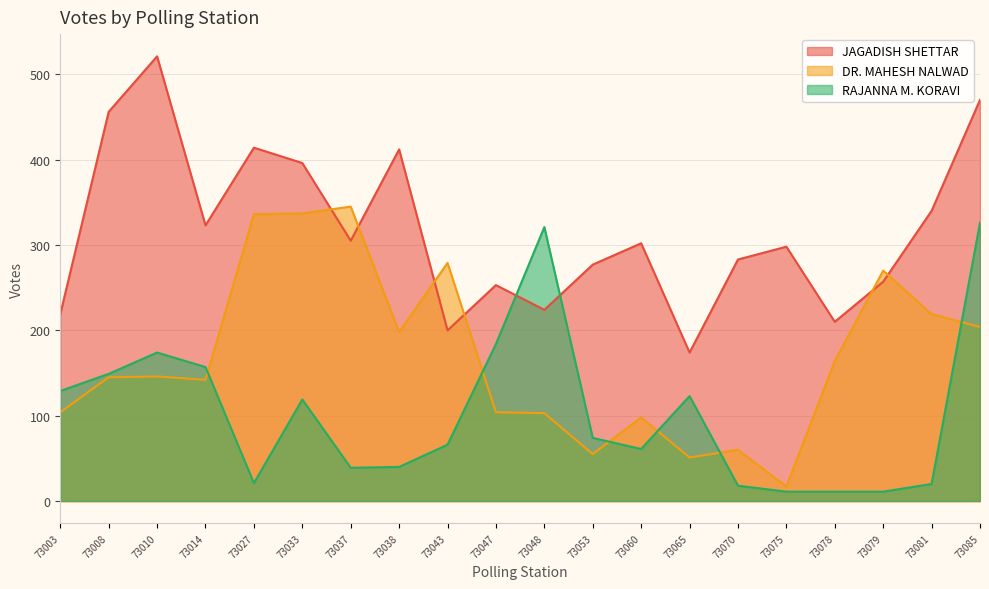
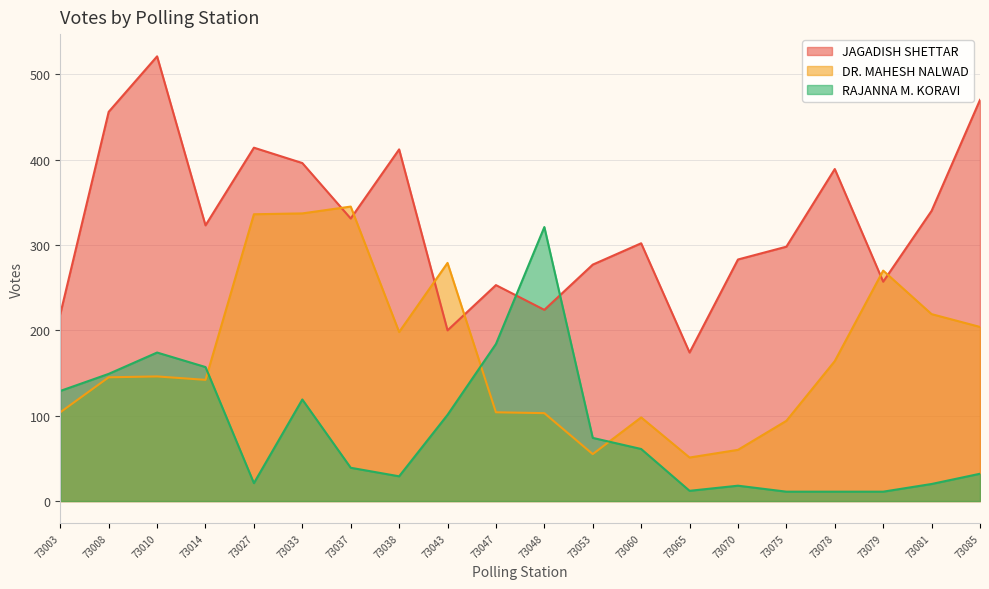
JAGADISH SHETTAR, 73037: 310 -> 330
RAJANNA M. KORAVI, 73038: 40 -> 30
RAJANNA M. KORAVI, 73043: 70 -> 100
RAJANNA M. KORAVI, 73065: 120 -> 10
DR. MAHESH NALWAD, 73075: 20 -> 90
JAGADISH SHETTAR, 73078: 210 -> 390
RAJANNA M. KORAVI, 73085: 330 -> 30
